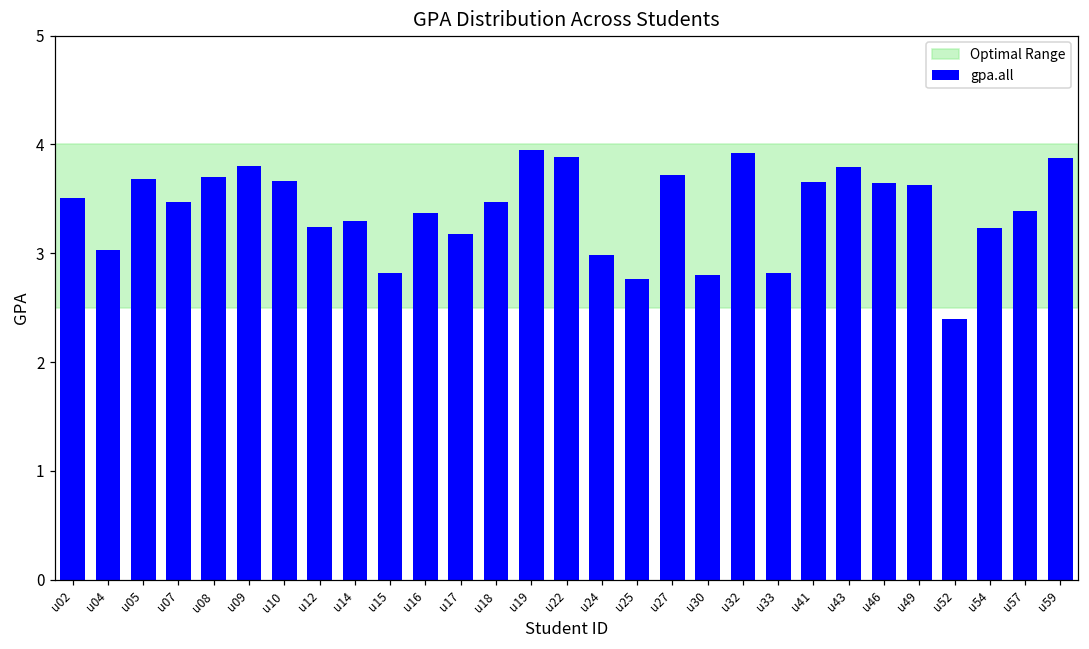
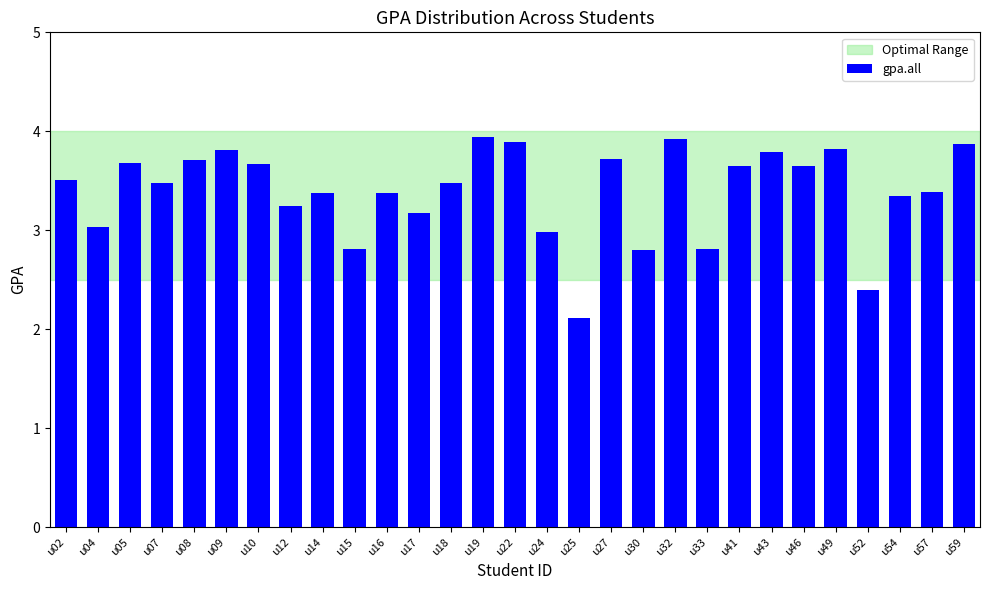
u14: 3.3 -> 3.4
u25: 2.8 -> 2.1
u49: 3.6 -> 3.8
u54: 3.2 -> 3.3
